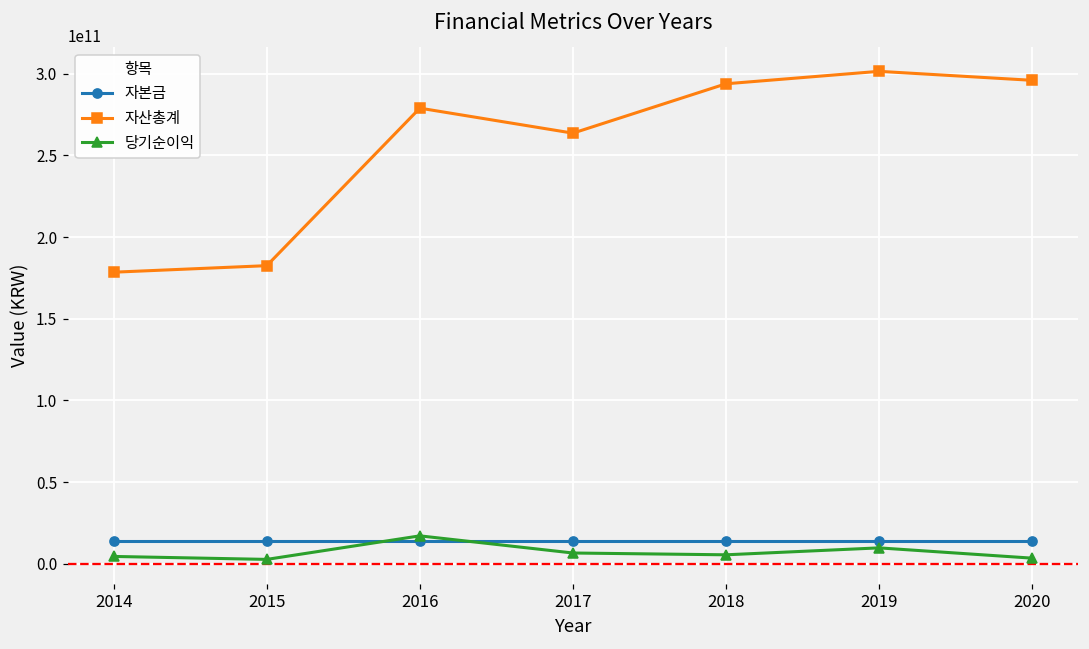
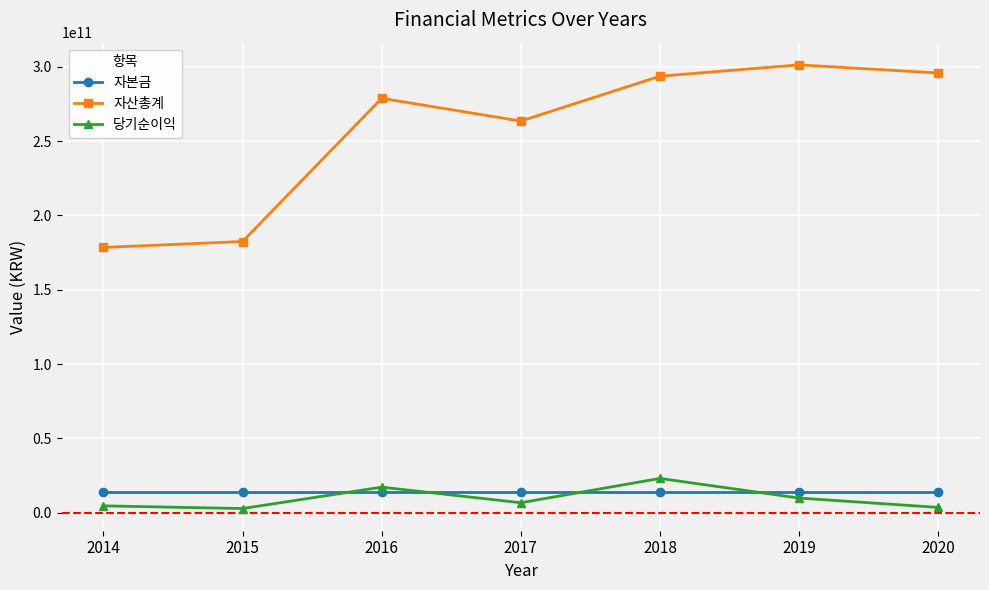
당기순이익, 2018: 6000000000 -> 23000000000
